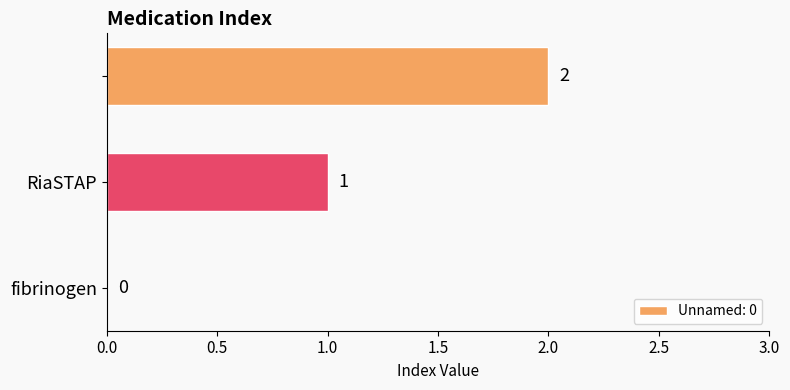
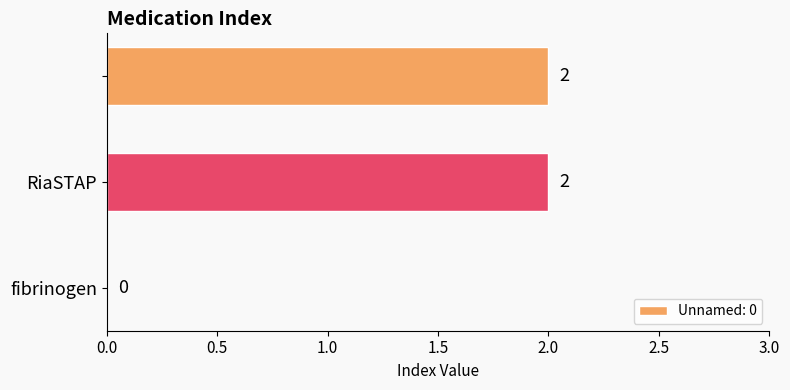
RiaSTAP: 1 -> 2
